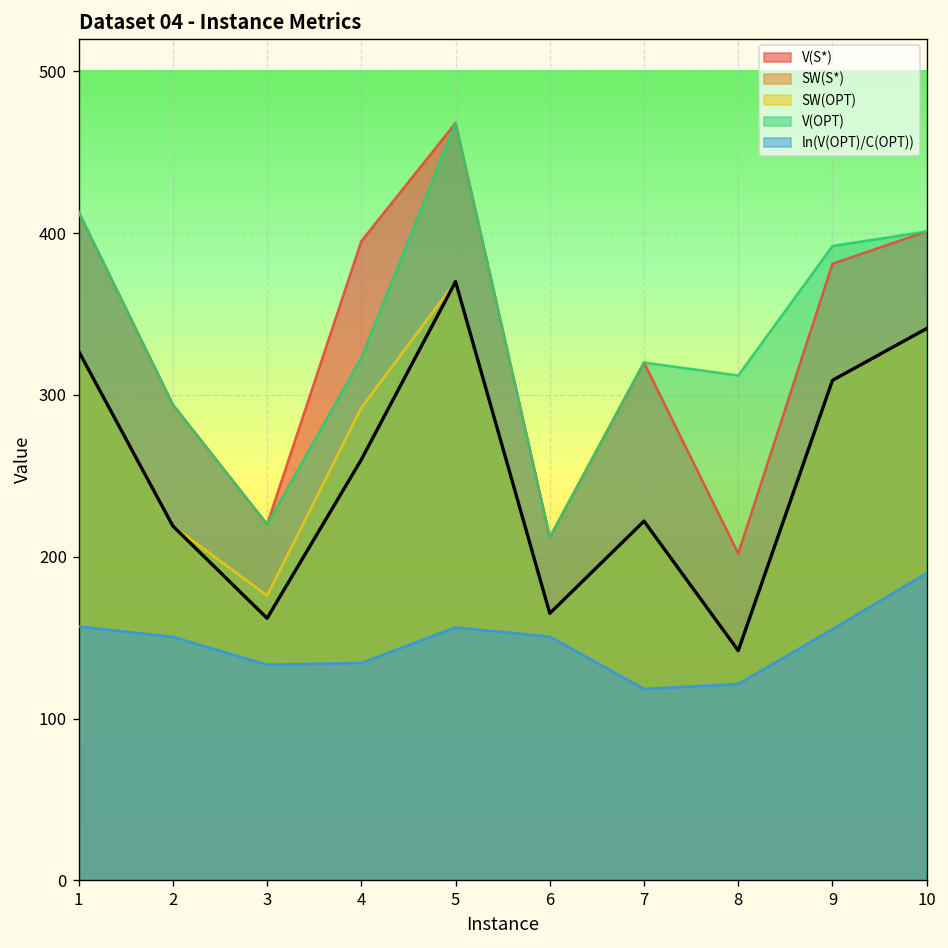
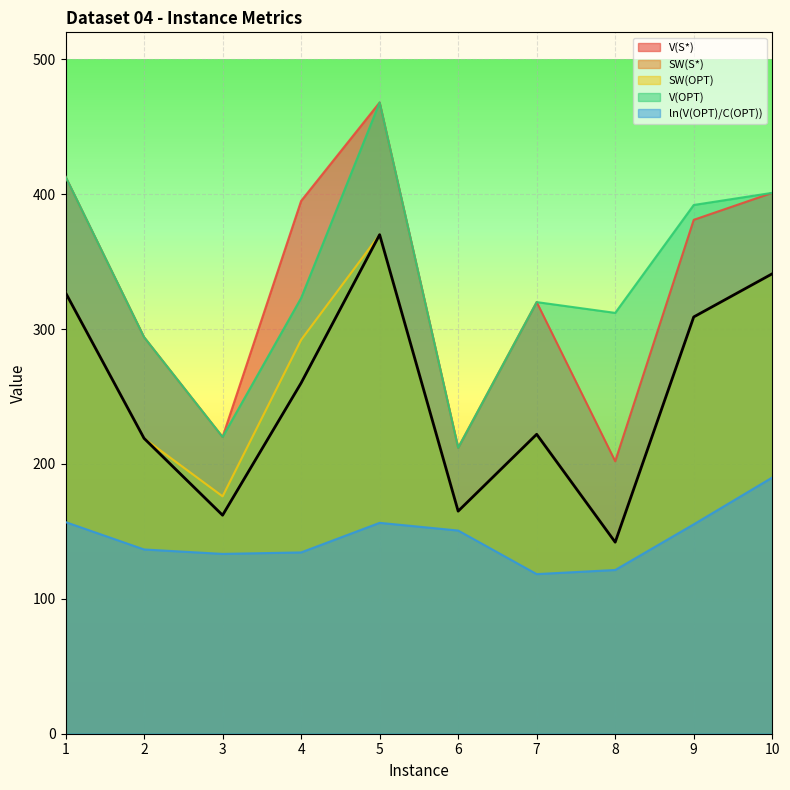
ln(V(OPT)/C(OPT)), 2: 151 -> 137
